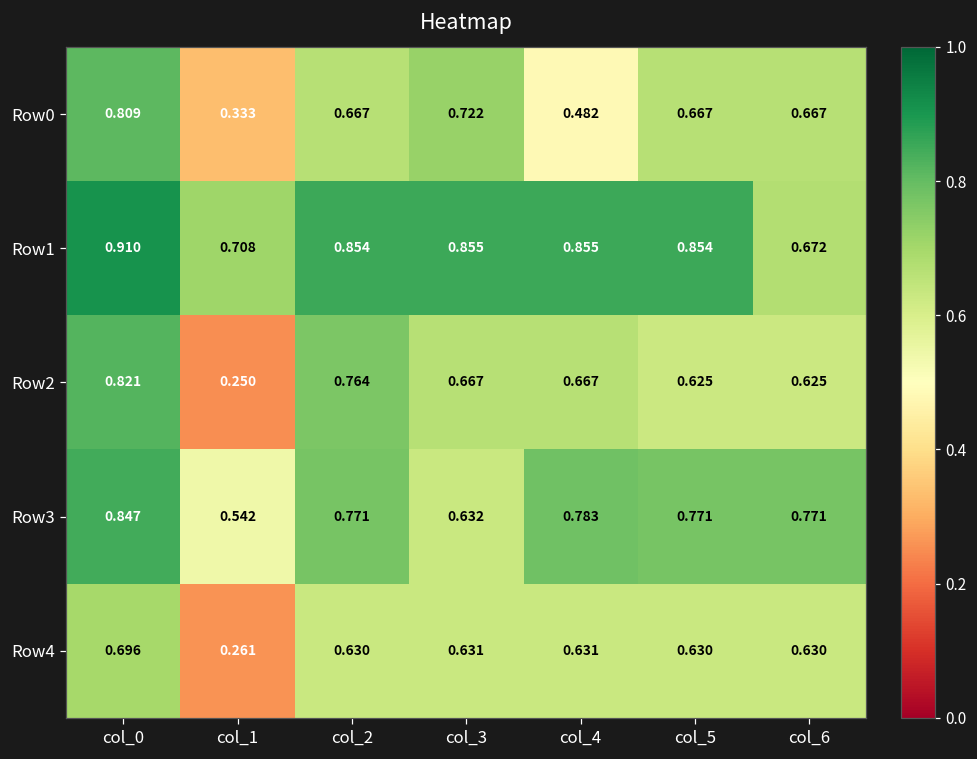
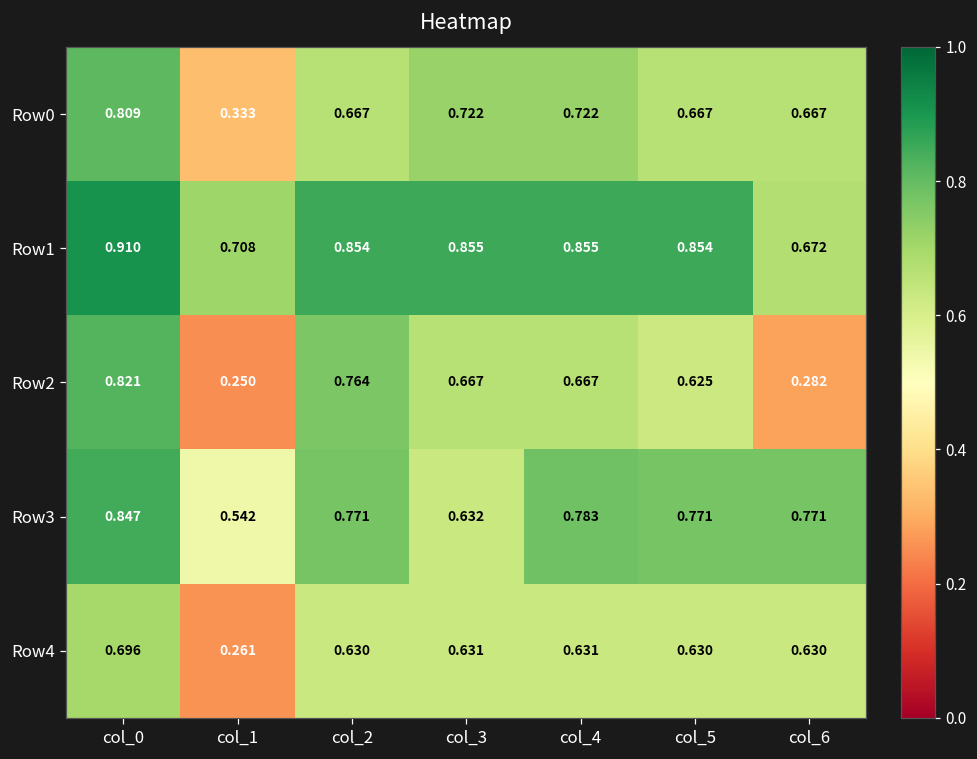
Row0, col_4: 0.482 -> 0.722
Row2, col_6: 0.625 -> 0.282
